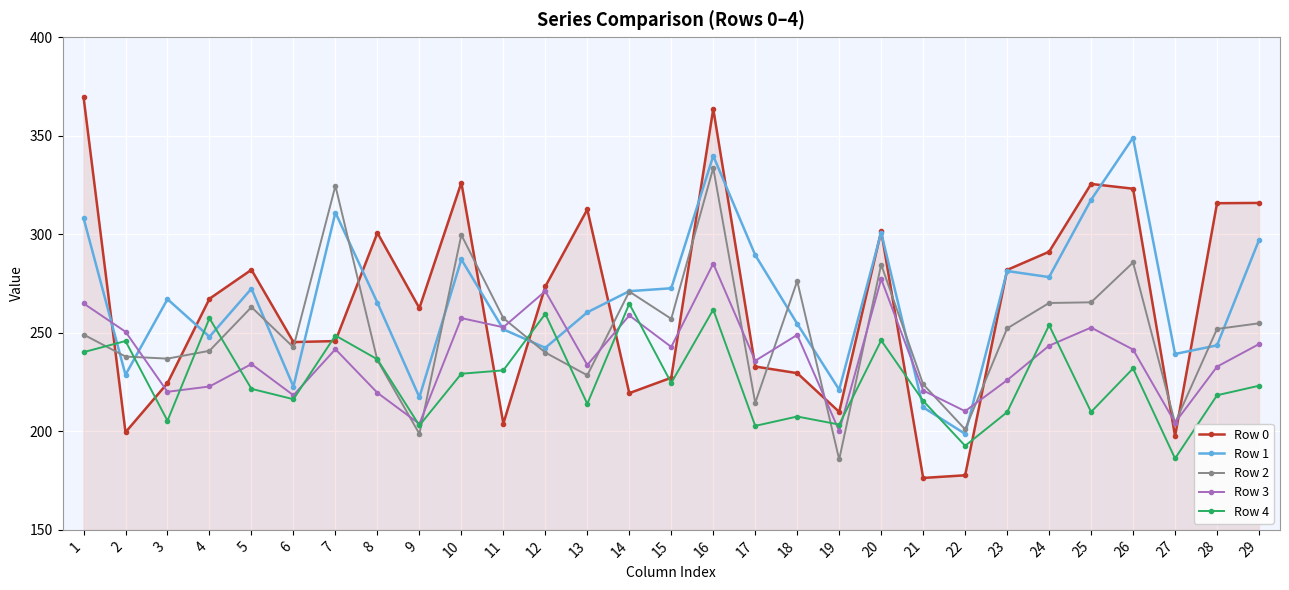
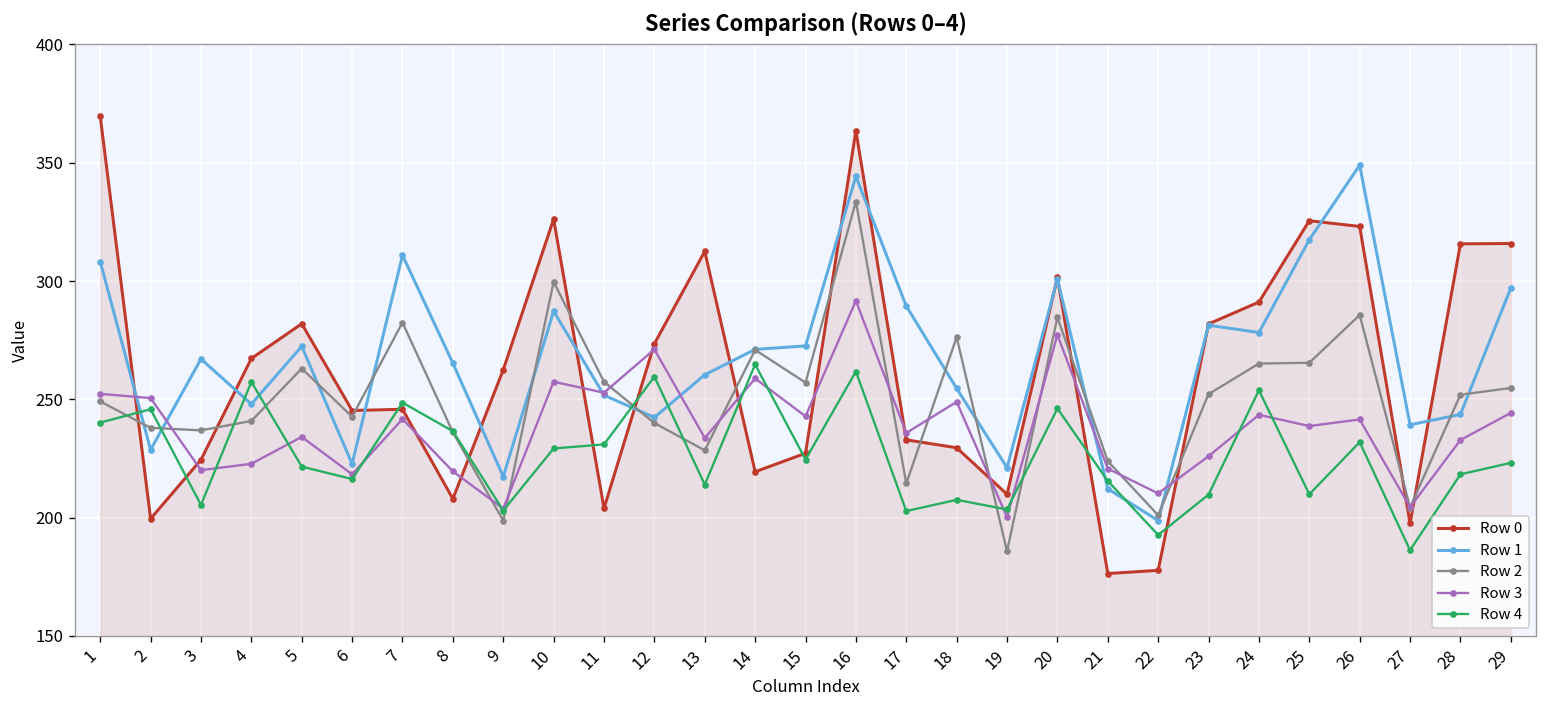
Row 3, 1: 265 -> 252
Row 2, 7: 325 -> 282
Row 0, 8: 301 -> 208
Row 1, 16: 340 -> 344
Row 3, 16: 285 -> 292
Row 3, 25: 253 -> 239
